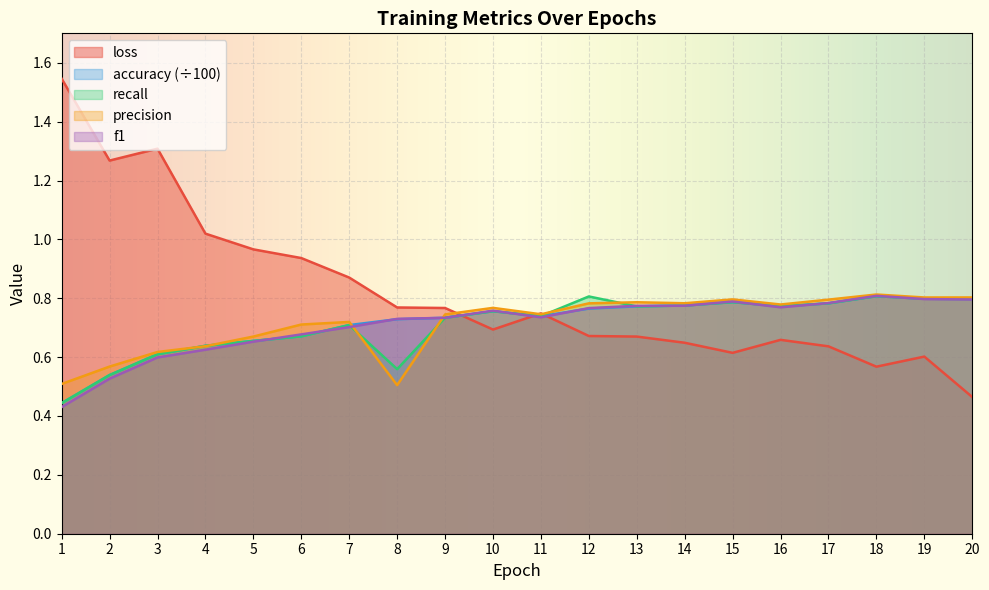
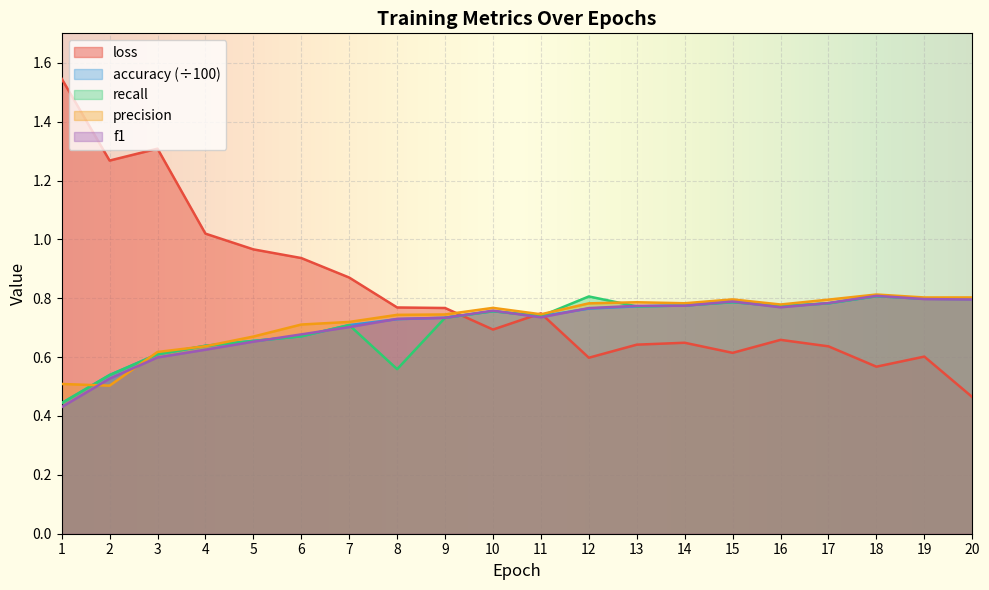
precision, 2: 0.57 -> 0.50
precision, 8: 0.50 -> 0.74
loss, 12: 0.67 -> 0.60
loss, 13: 0.67 -> 0.64
